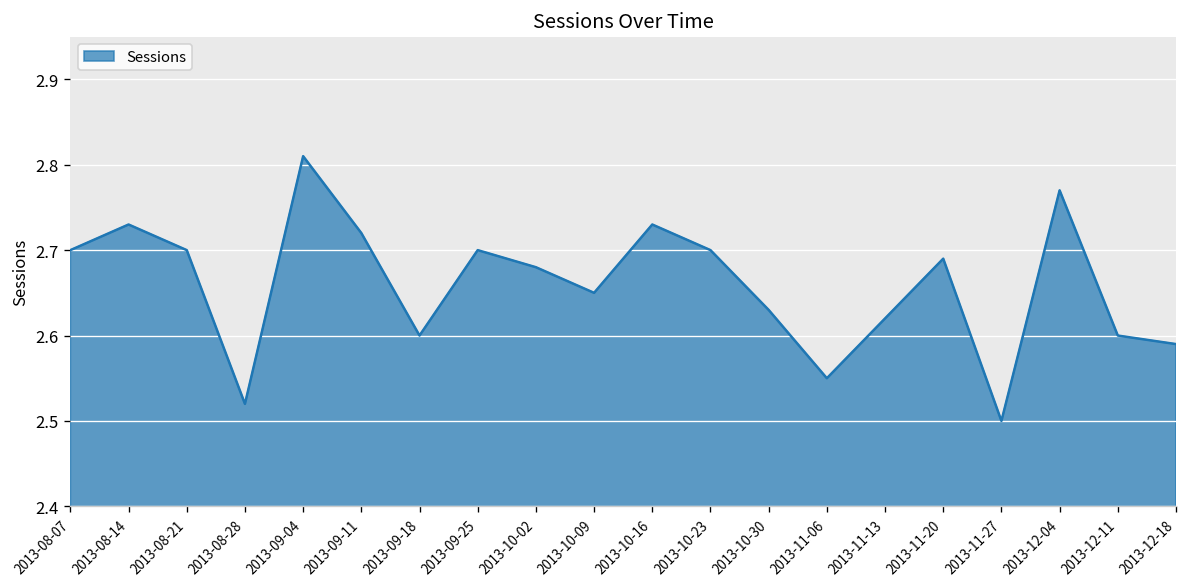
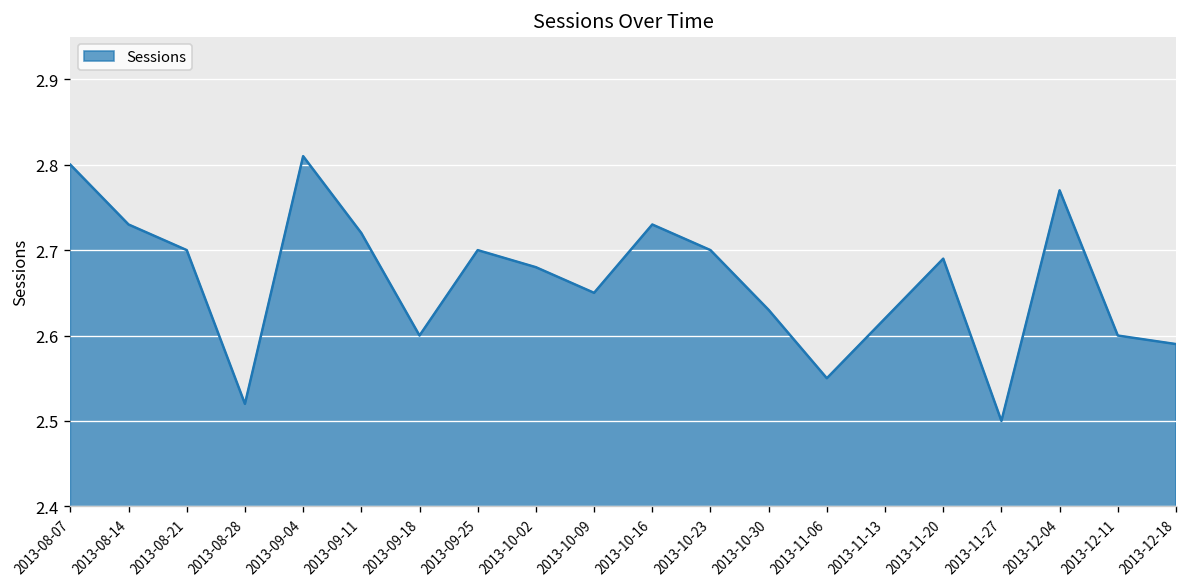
2013-08-07: 2.7 -> 2.8
